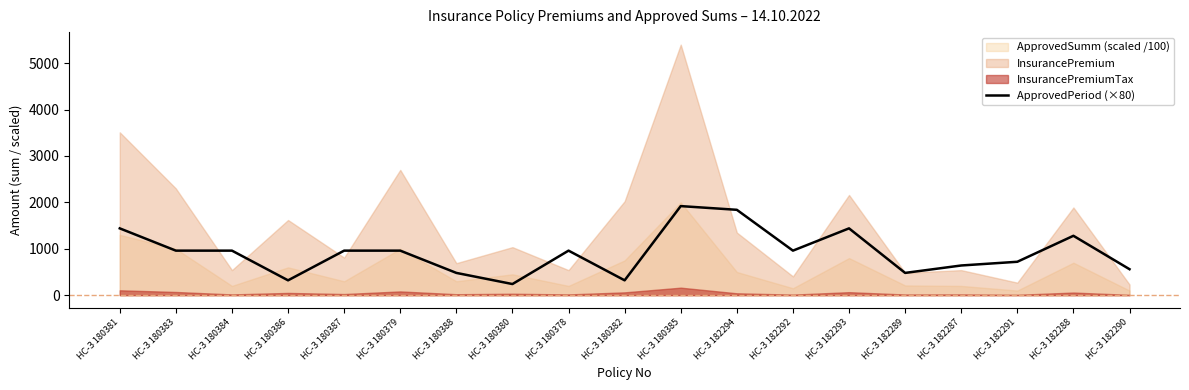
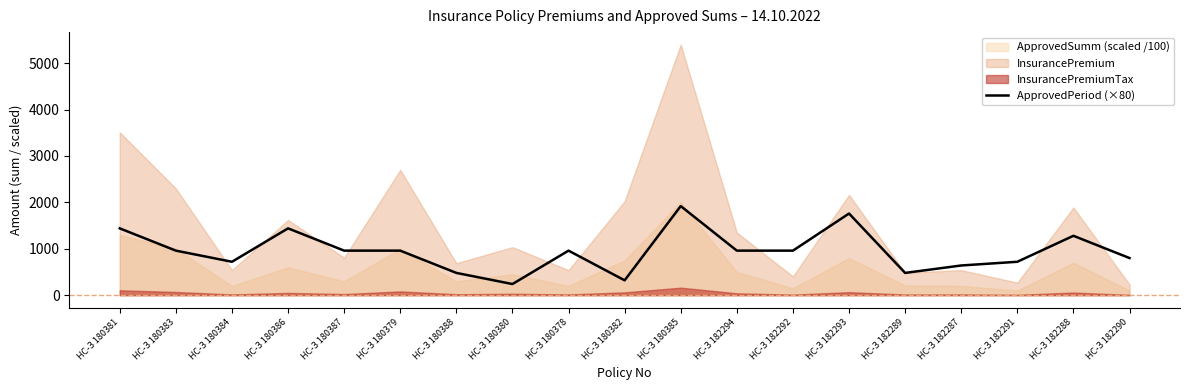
ApprovedPeriod (×80), НС-З 180384: 1000 -> 700
ApprovedPeriod (×80), НС-З 180386: 300 -> 1400
ApprovedPeriod (×80), НС-З 182294: 1800 -> 1000
ApprovedPeriod (×80), НС-З 182293: 1400 -> 1800
ApprovedPeriod (×80), НС-З 182290: 600 -> 800
